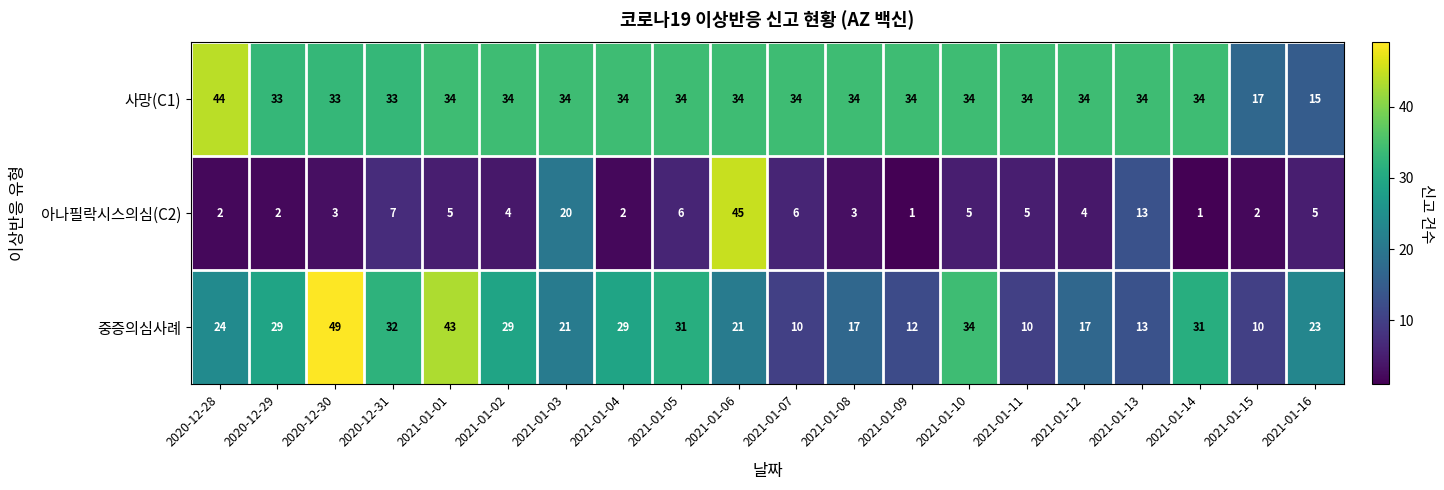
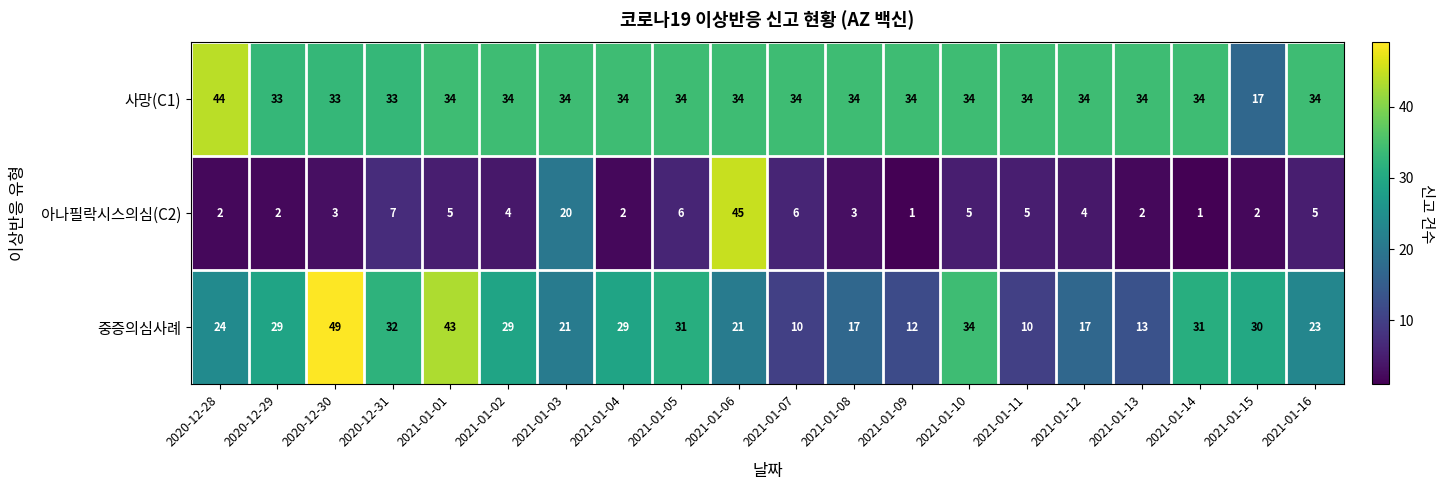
사망(C1), 2021-01-16: 15 -> 34
아나필락시스의심(C2), 2021-01-13: 13 -> 2
중증의심사례, 2021-01-15: 10 -> 30
